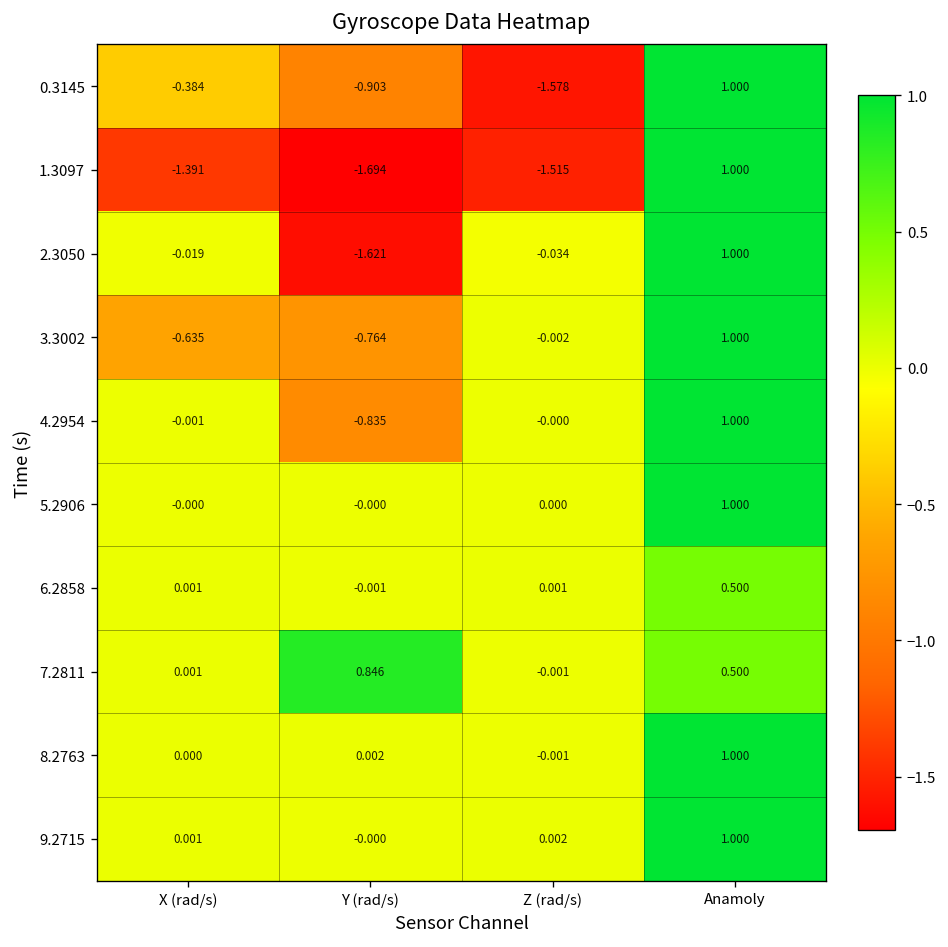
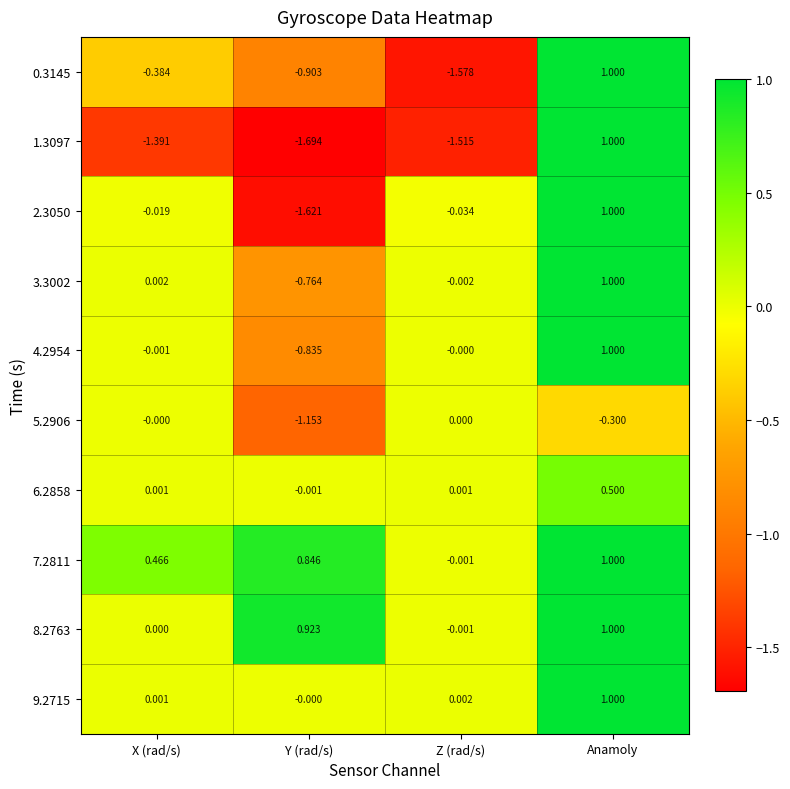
3.3002, X (rad/s): -0.635 -> 0.002
5.2906, Y (rad/s): -0.000 -> -1.153
5.2906, Anamoly: 1.000 -> -0.300
7.2811, X (rad/s): 0.001 -> 0.466
7.2811, Anamoly: 0.500 -> 1.000
8.2763, Y (rad/s): 0.002 -> 0.923
